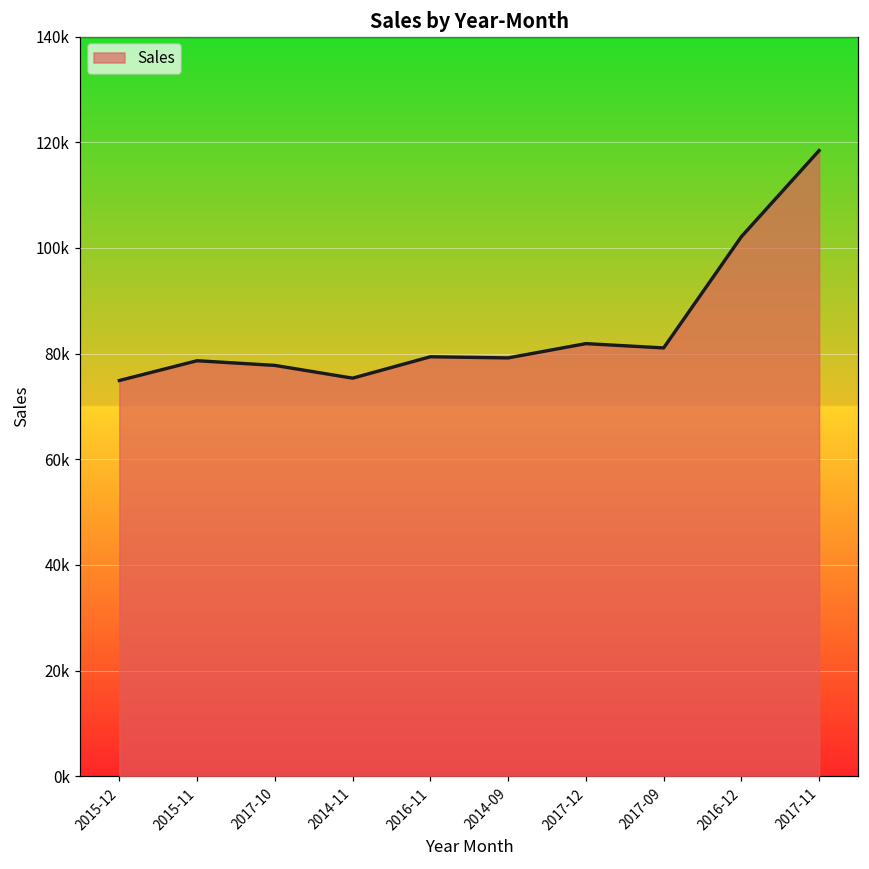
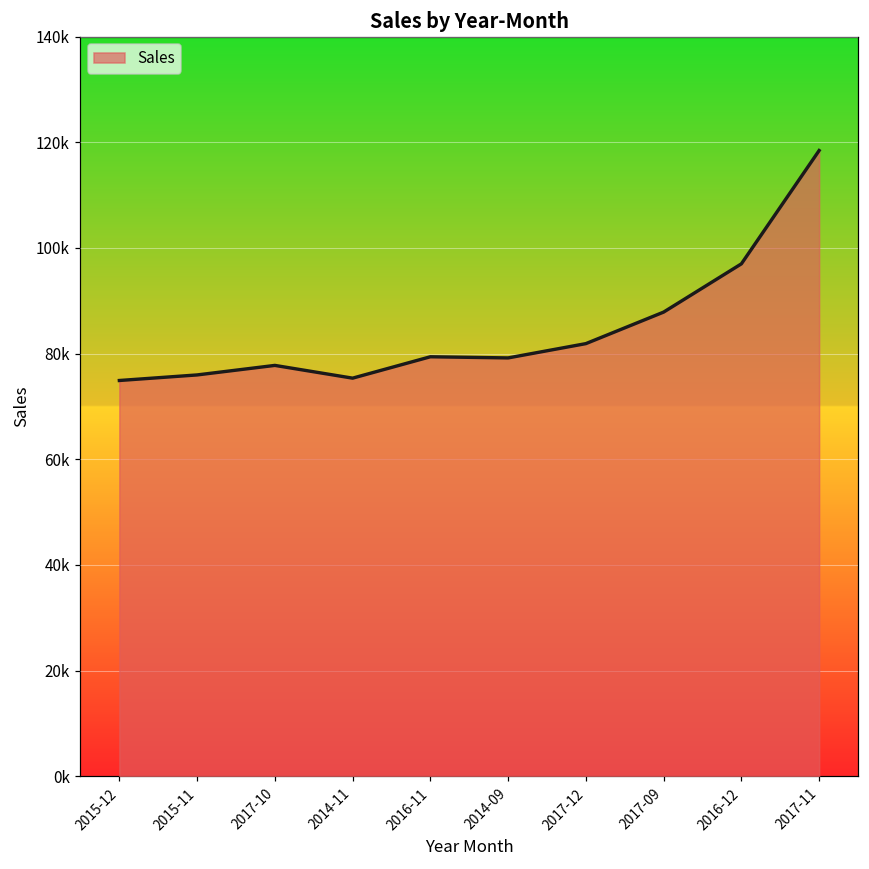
2015-11: 79000 -> 76000
2017-09: 81000 -> 88000
2016-12: 102000 -> 97000
